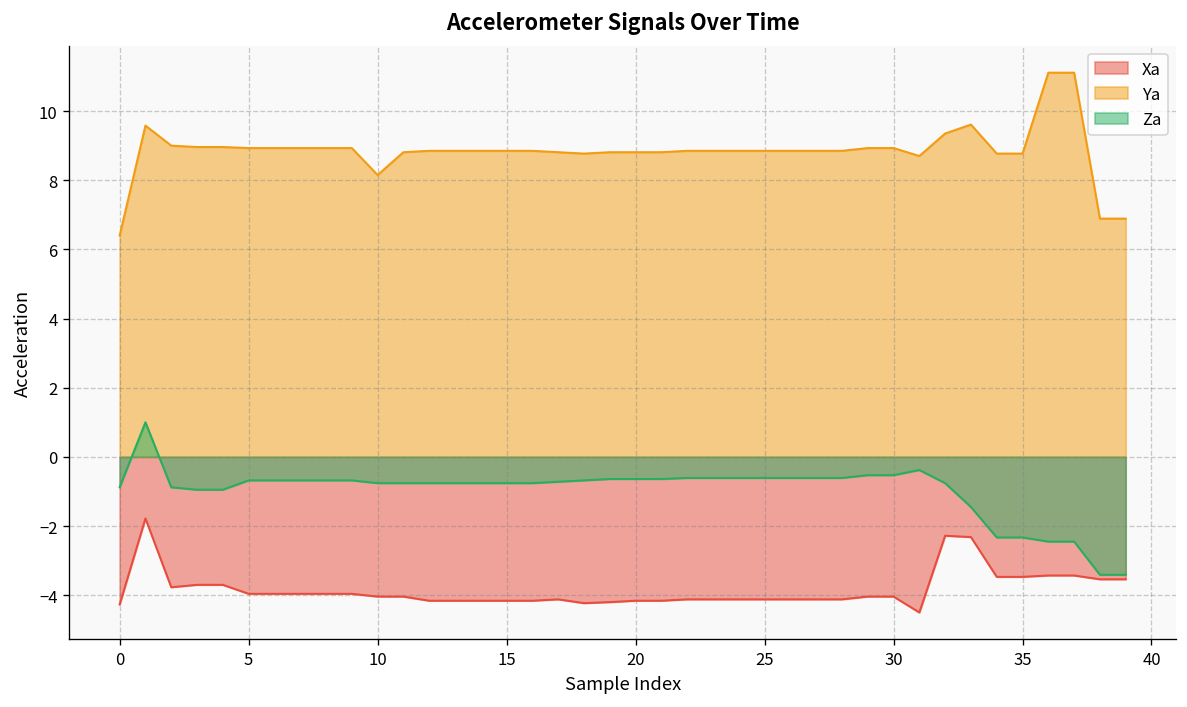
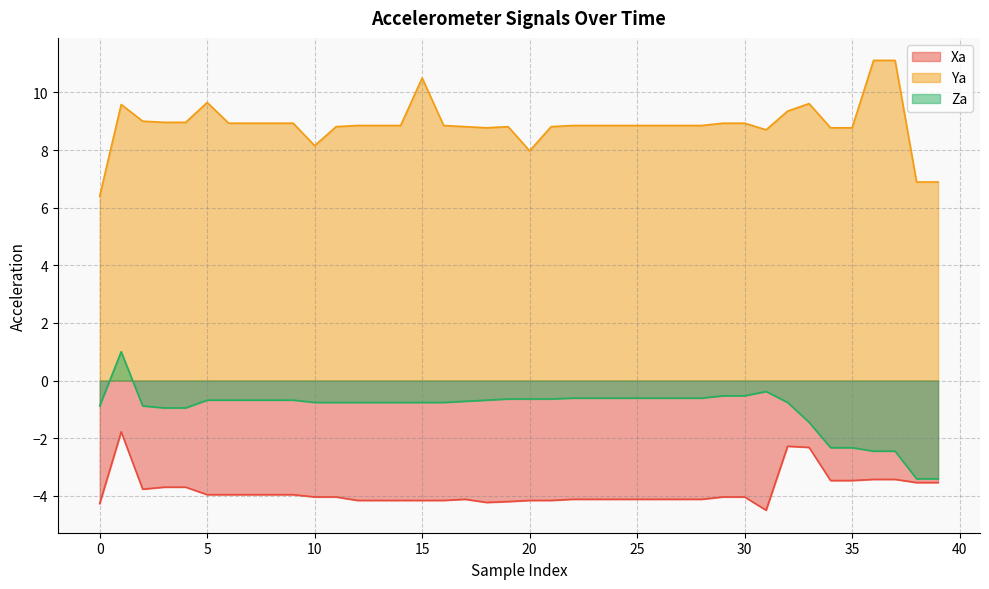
Ya, 5: 8.9 -> 9.7
Ya, 15: 8.9 -> 10.5
Ya, 20: 8.8 -> 8.0
